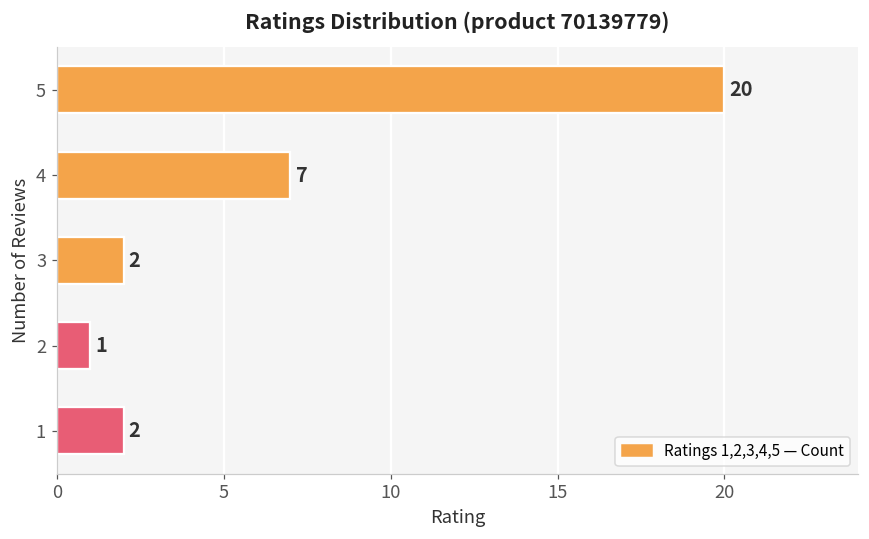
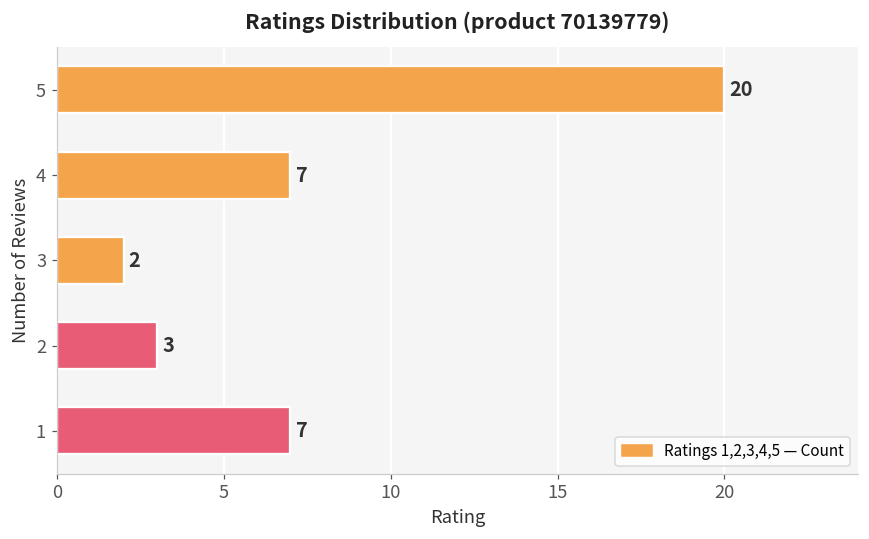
2: 1 -> 3
1: 2 -> 7
